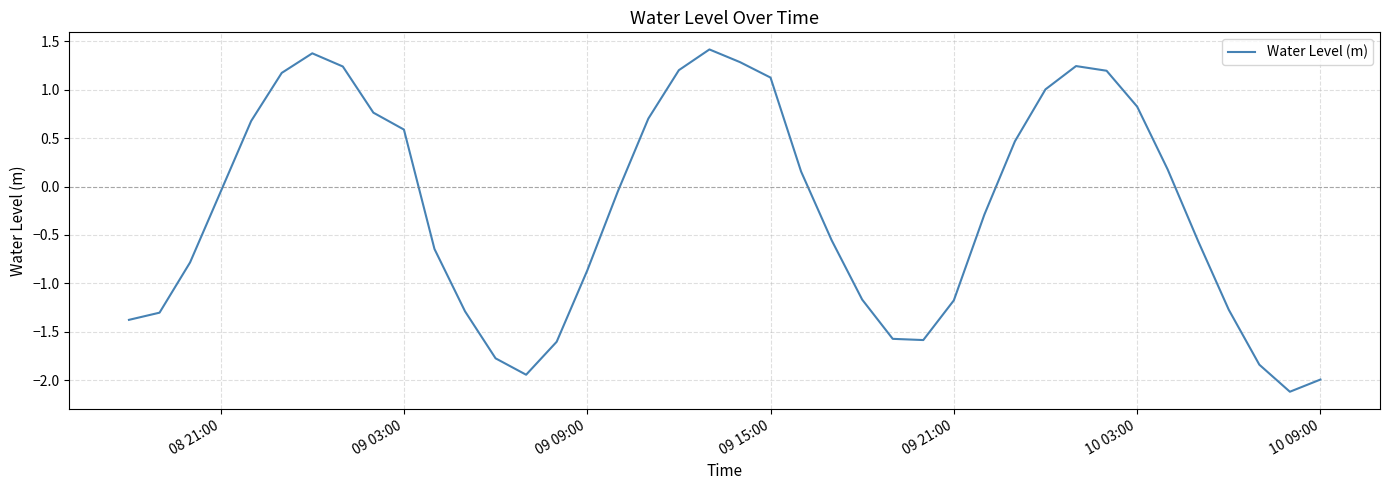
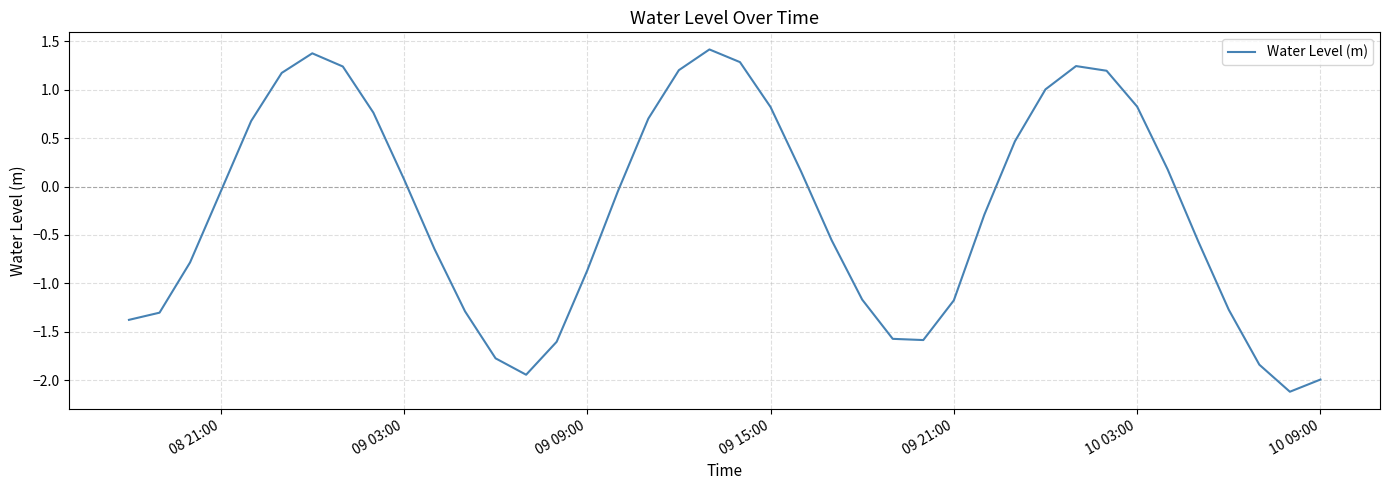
09 03:00: 0.6 -> 0.1
09 15:00: 1.1 -> 0.8
